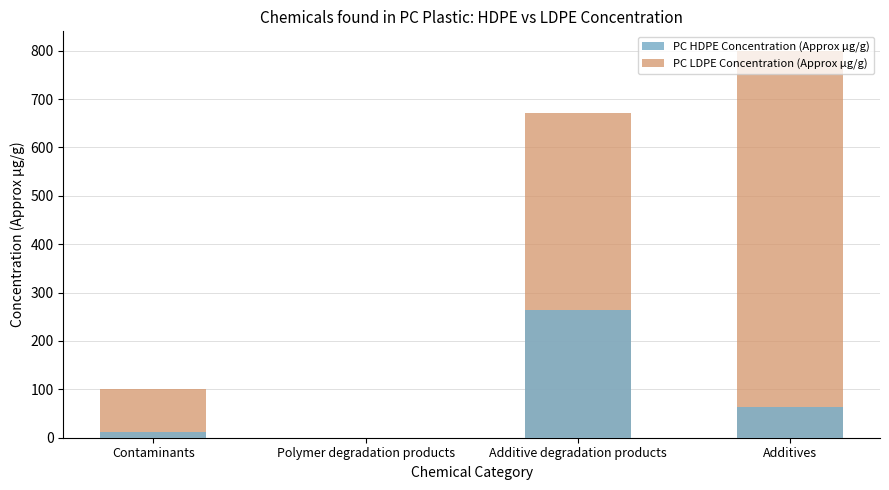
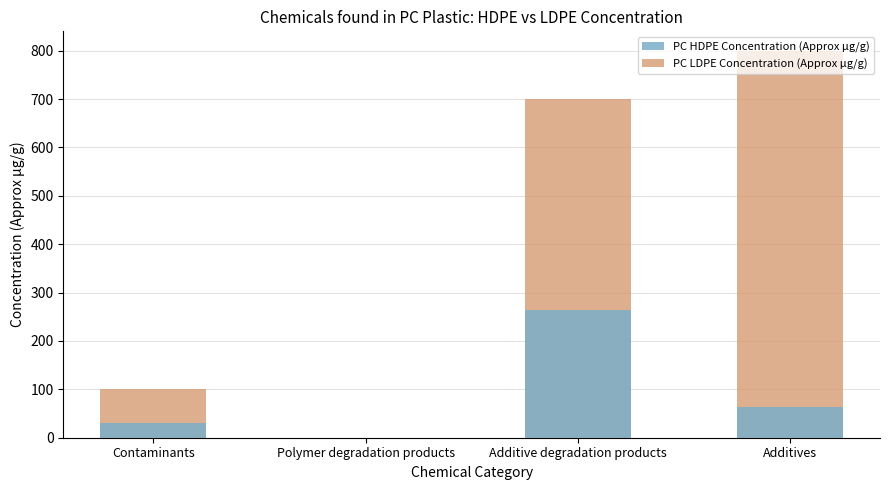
PC HDPE Concentration (Approx μg/g), Contaminants: 10 -> 30
PC LDPE Concentration (Approx μg/g), Additive degradation products: 670 -> 700
